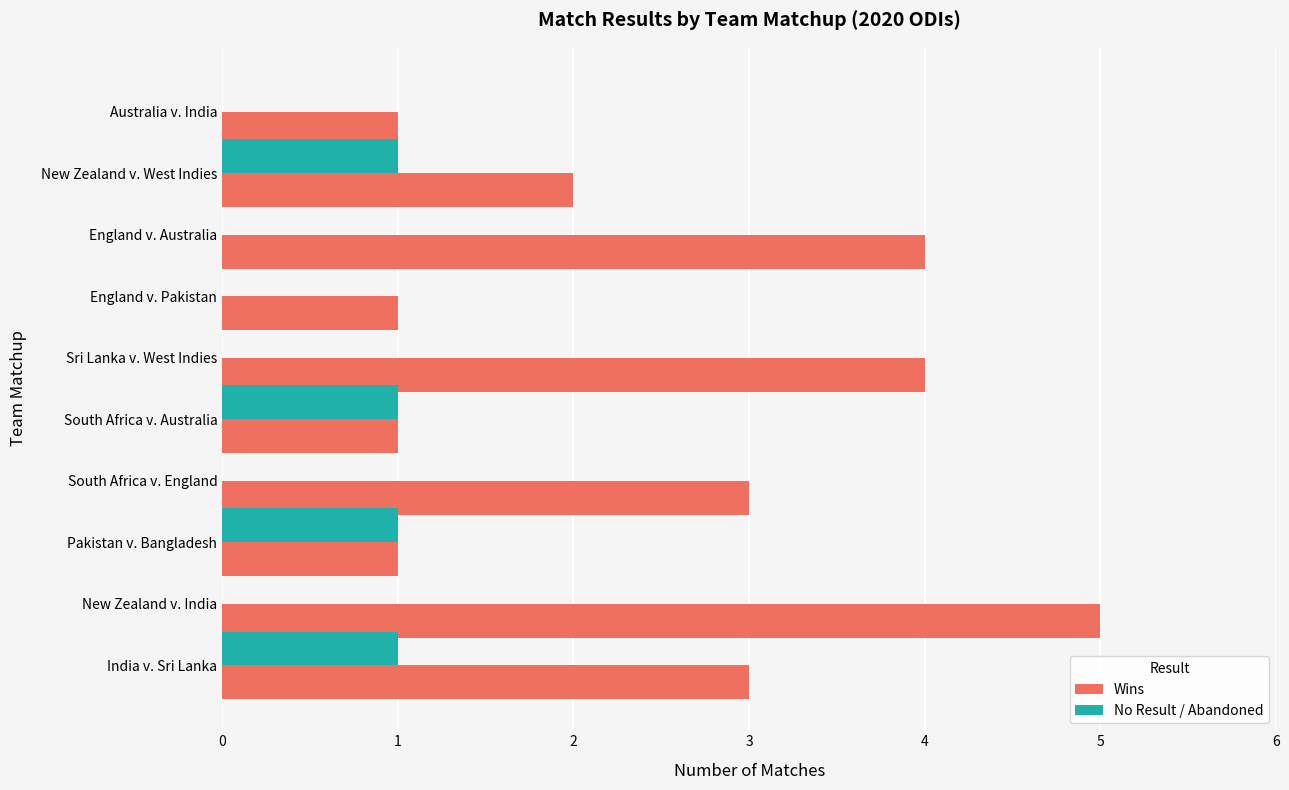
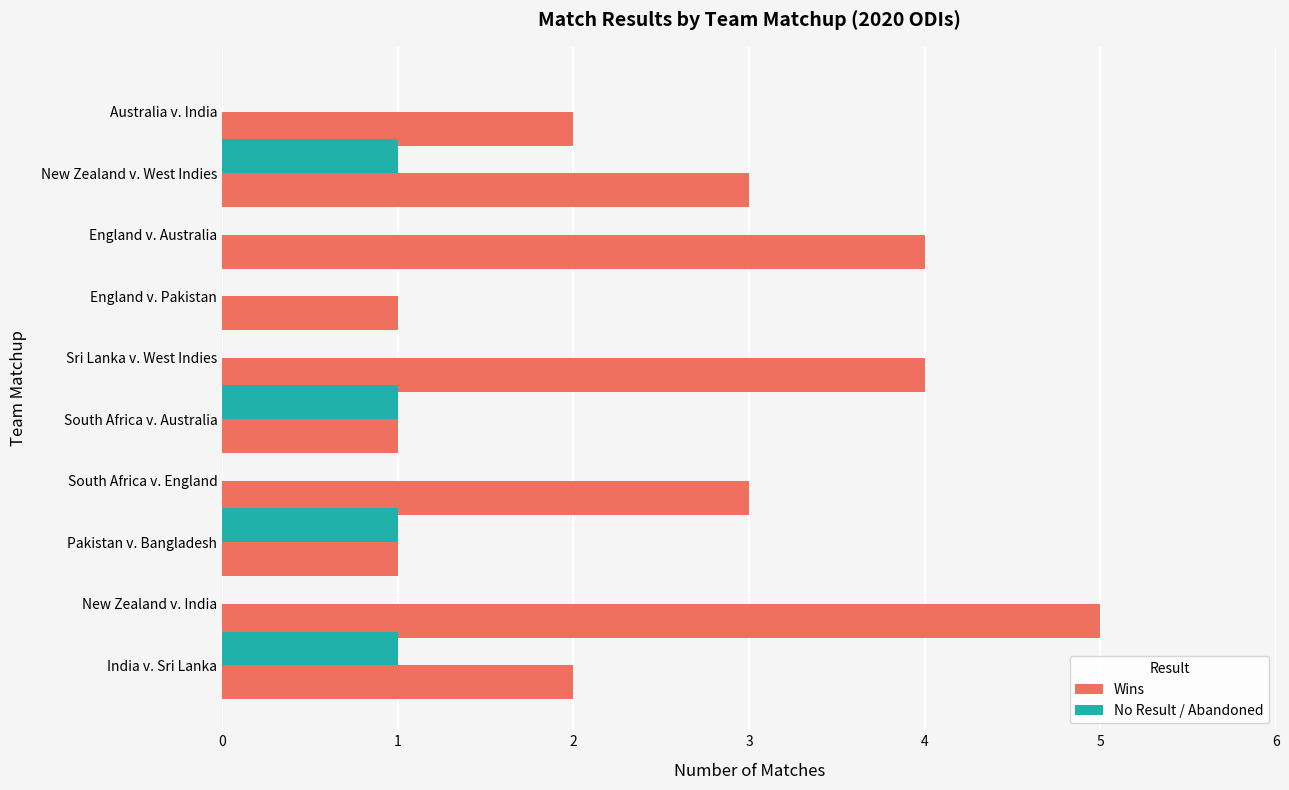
Wins, Australia v. India: 1 -> 2
Wins, New Zealand v. West Indies: 2 -> 3
Wins, India v. Sri Lanka: 3 -> 2
